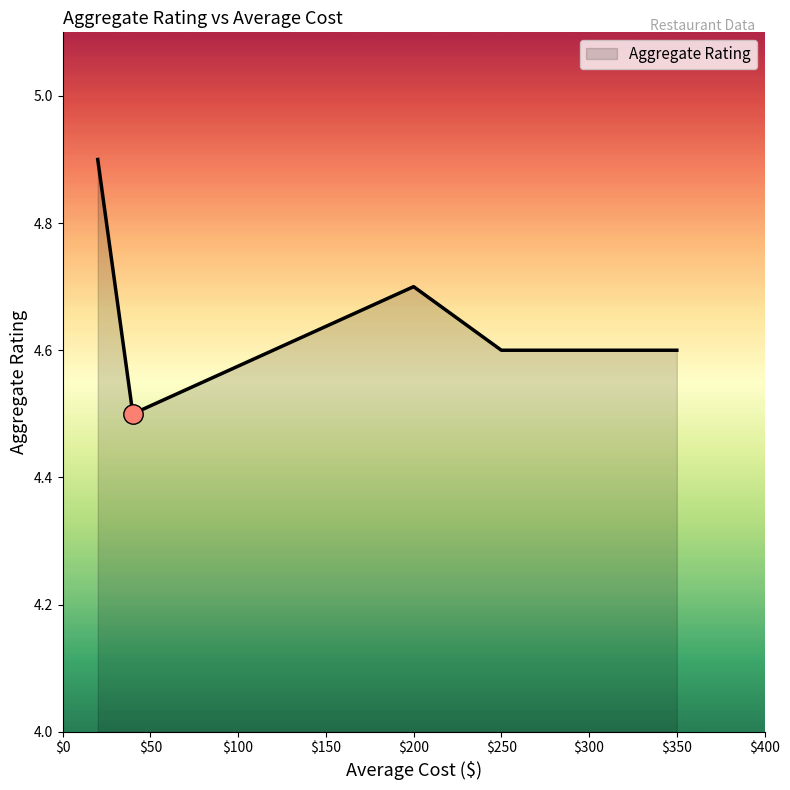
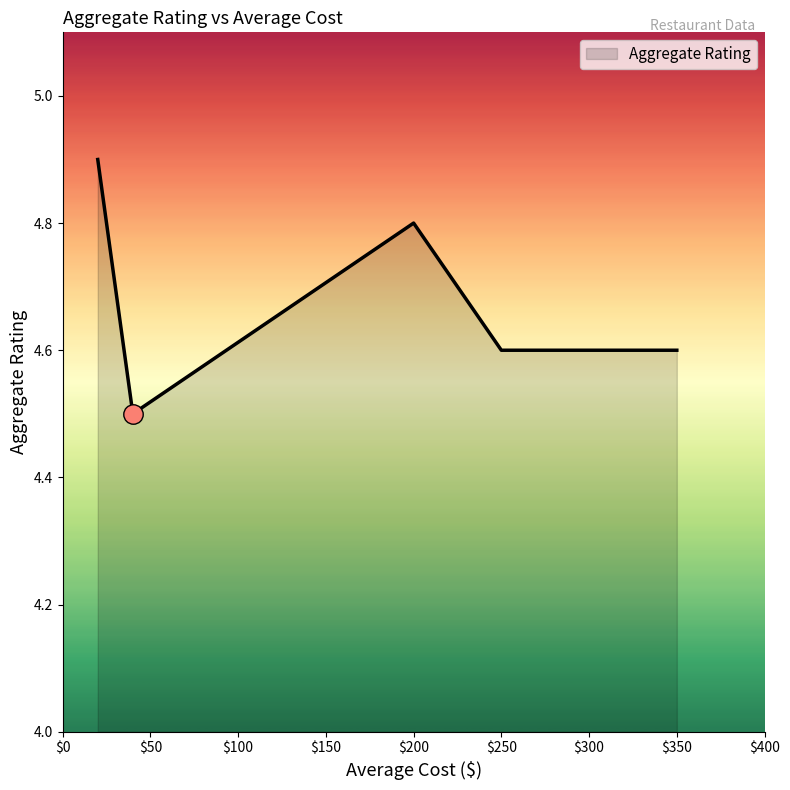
Aggregate Rating, $200: 4.7 -> 4.8
